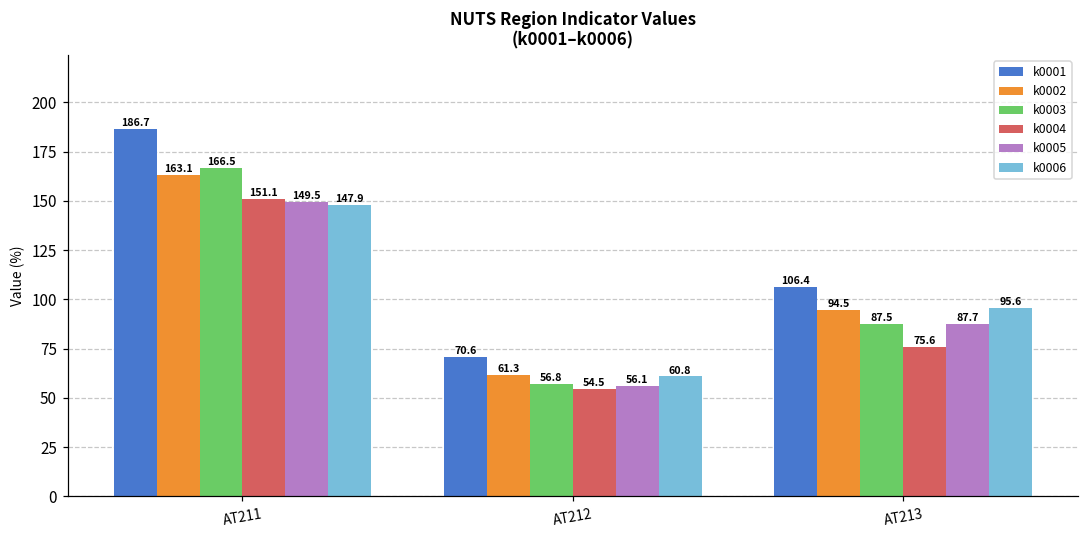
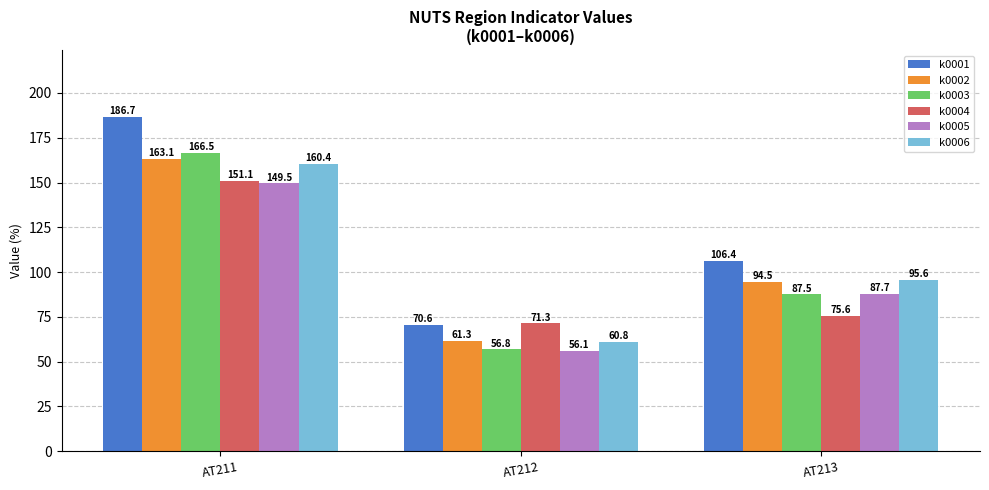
k0006, AT211: 147.9 -> 160.4
k0004, AT212: 54.5 -> 71.3
